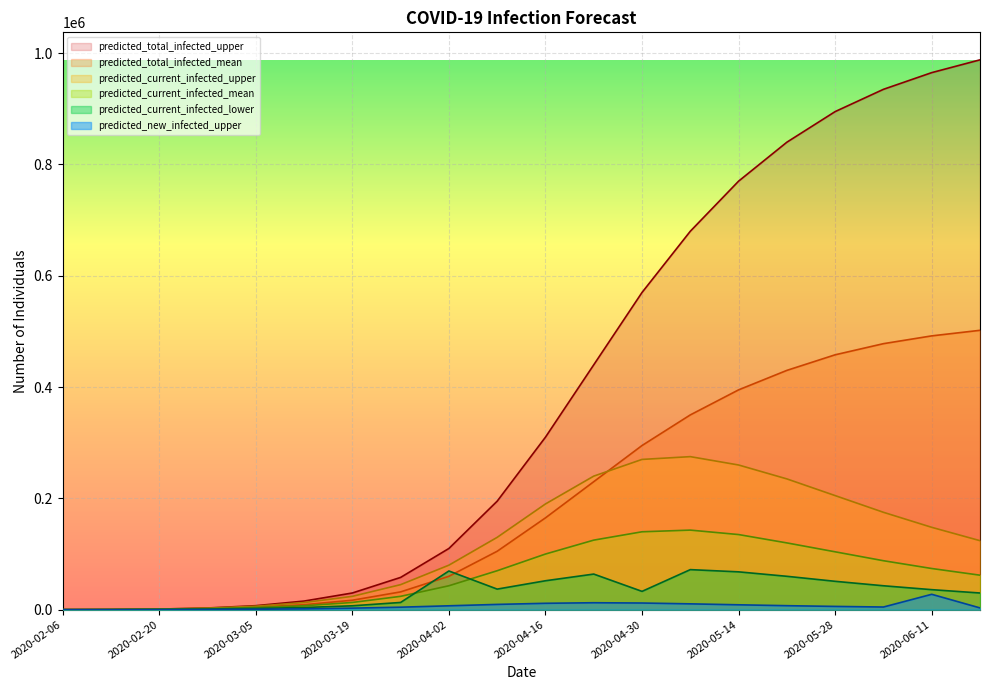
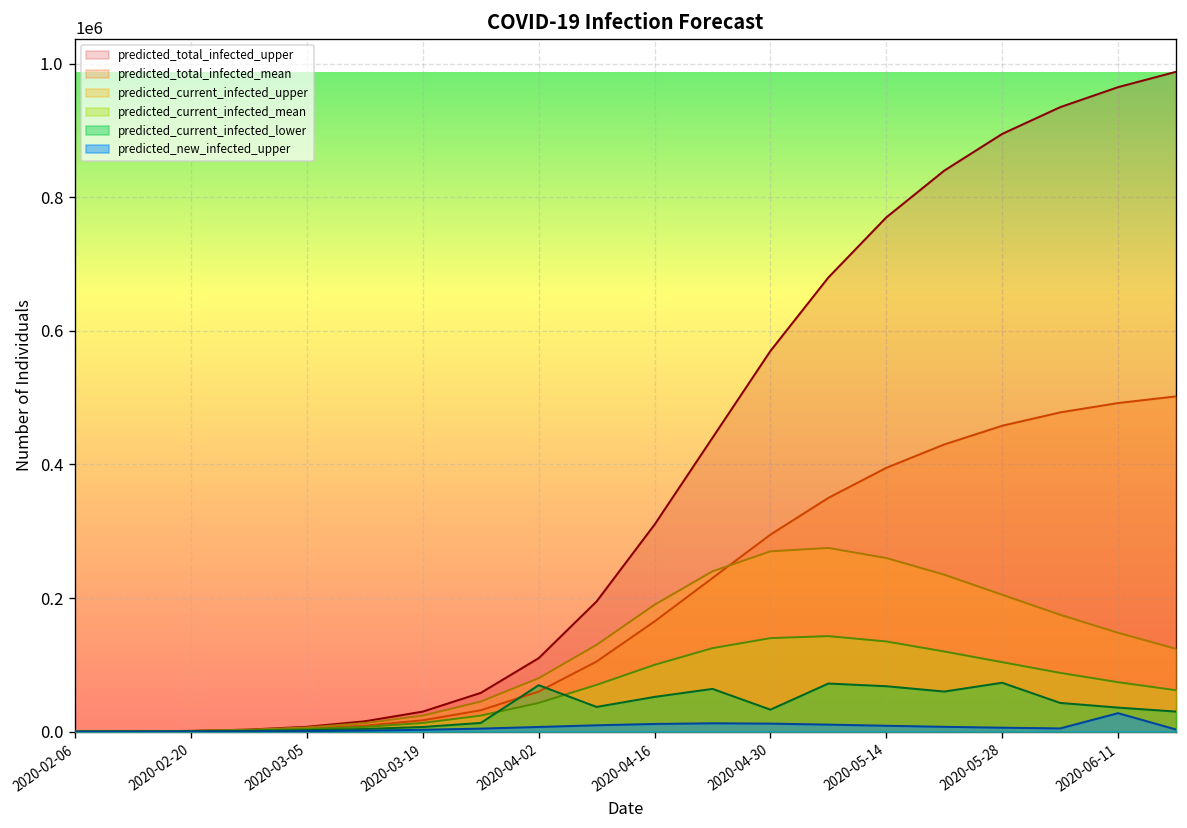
predicted_current_infected_lower, 2020-05-28: 50000 -> 70000
